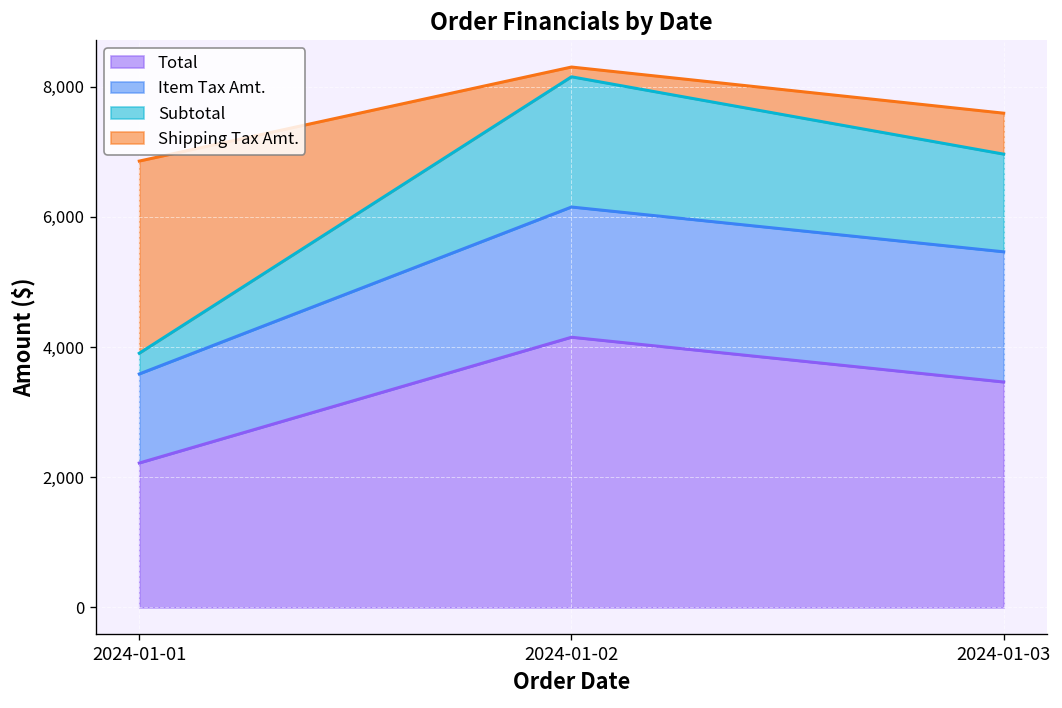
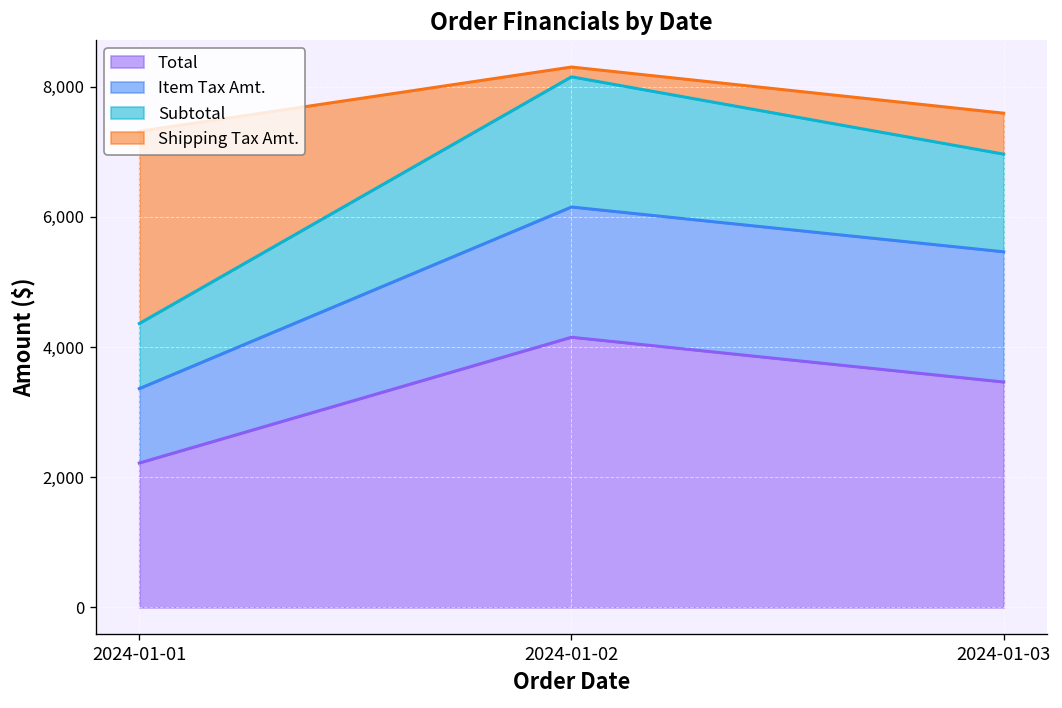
Item Tax Amt., 2024-01-01: 1,400 -> 1,100
Subtotal, 2024-01-01: 300 -> 1,000
